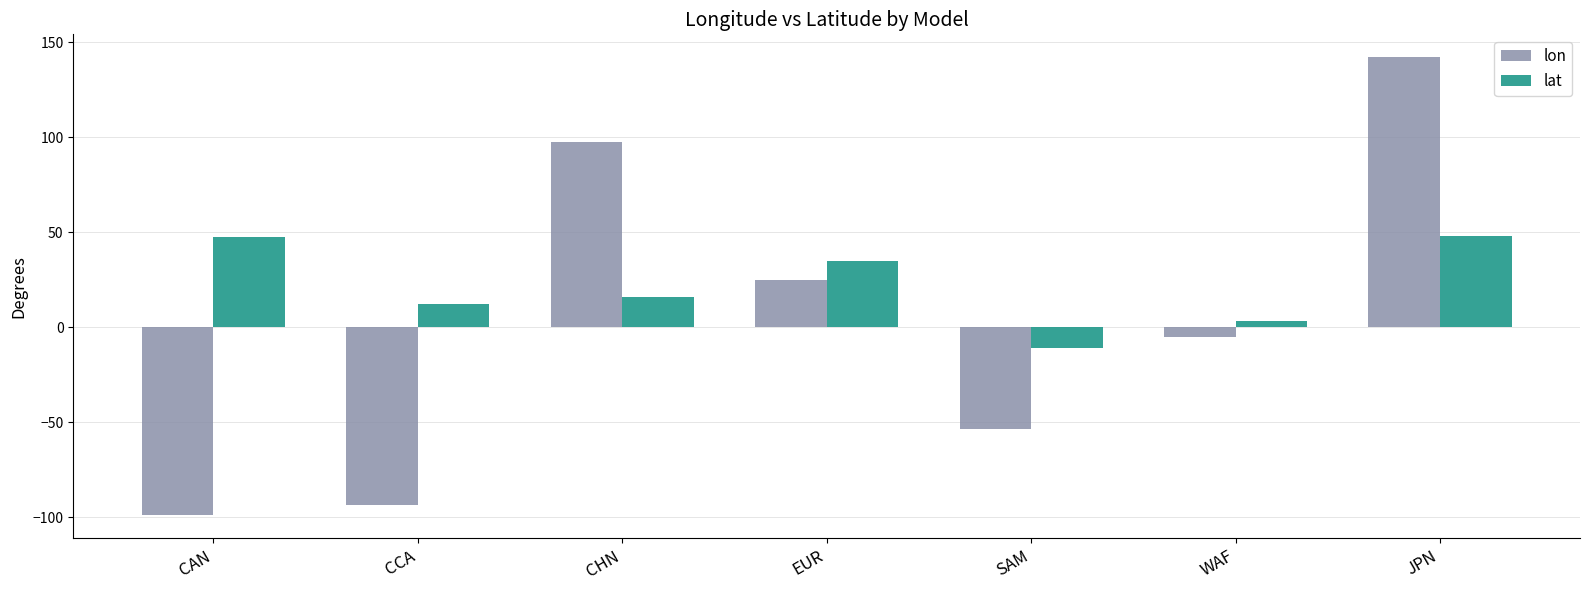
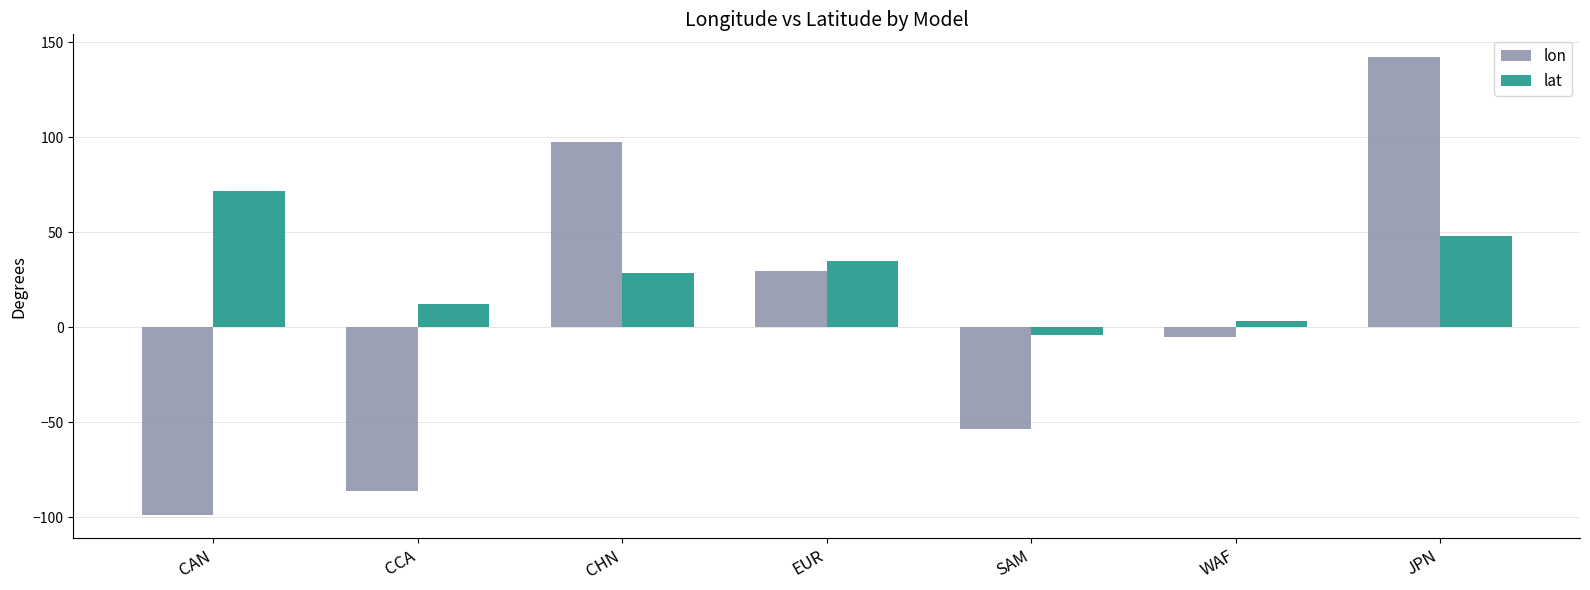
lat, CAN: 48 -> 72
lon, CCA: -94 -> -86
lat, CHN: 16 -> 28
lon, EUR: 25 -> 30
lat, SAM: -11 -> -4
